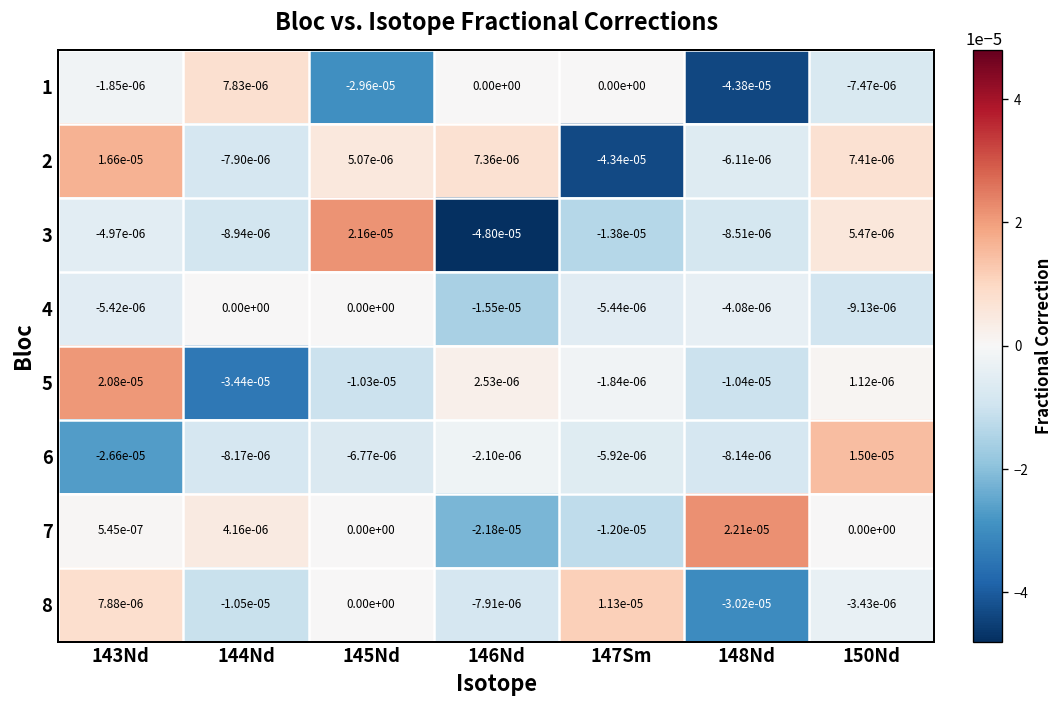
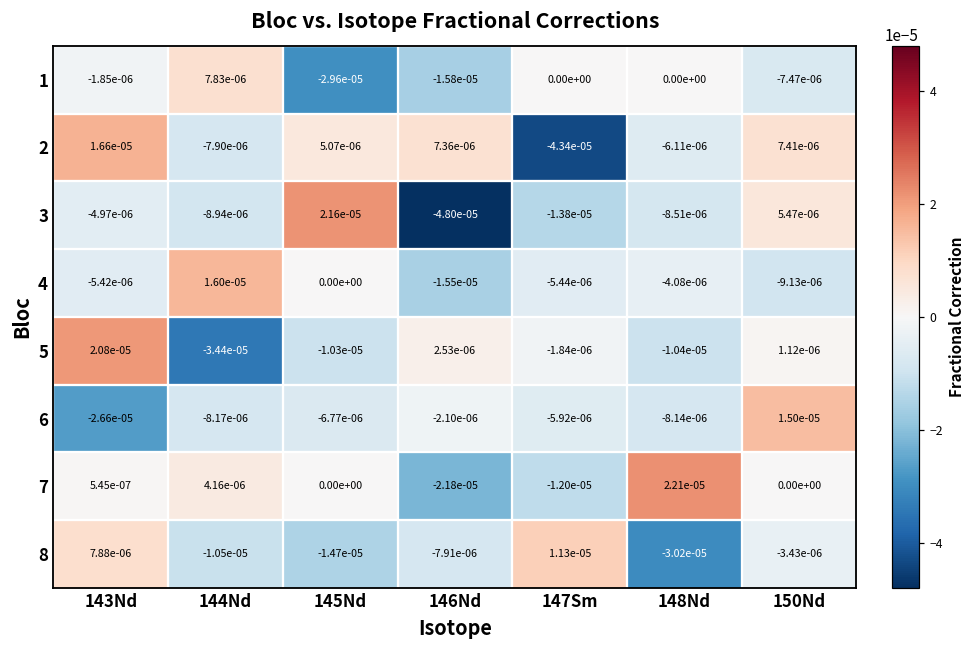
1, 146Nd: 0.00e+00 -> -1.58e-05
1, 148Nd: -4.38e-05 -> 0.00e+00
4, 144Nd: 0.00e+00 -> 1.60e-05
8, 145Nd: 0.00e+00 -> -1.47e-05
